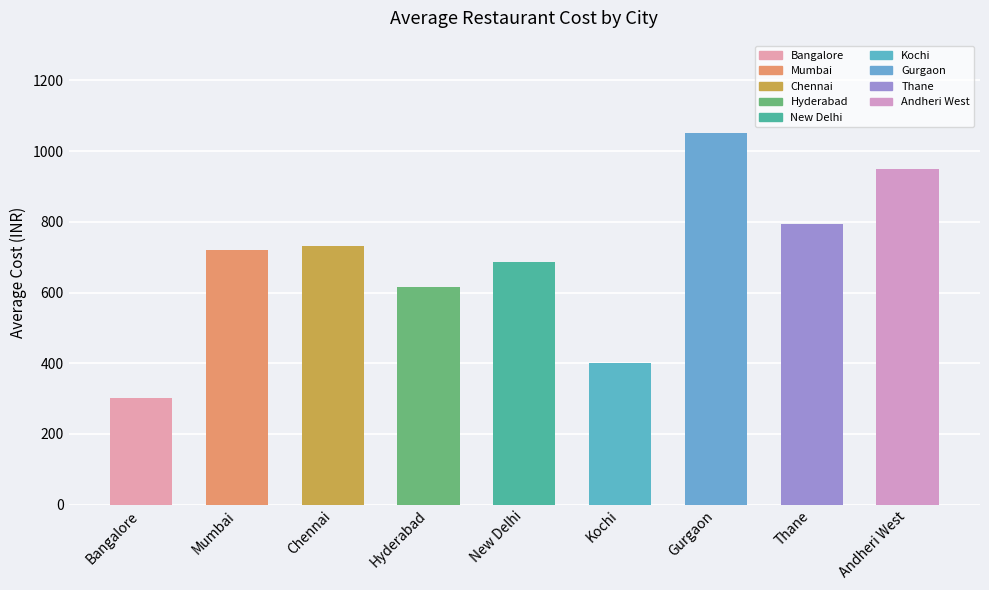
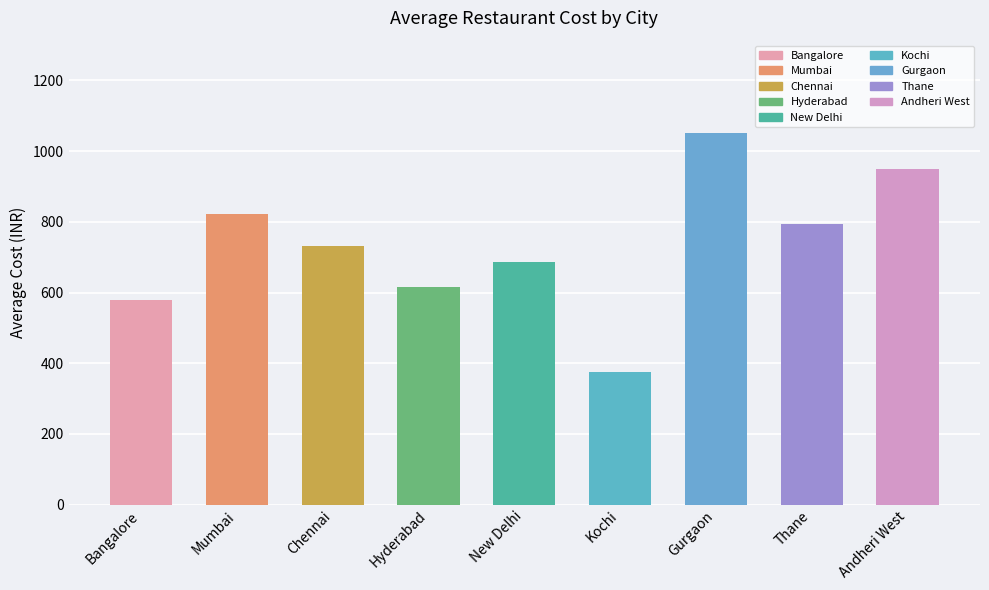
Bangalore: 300 -> 580
Mumbai: 720 -> 820
Kochi: 400 -> 370
